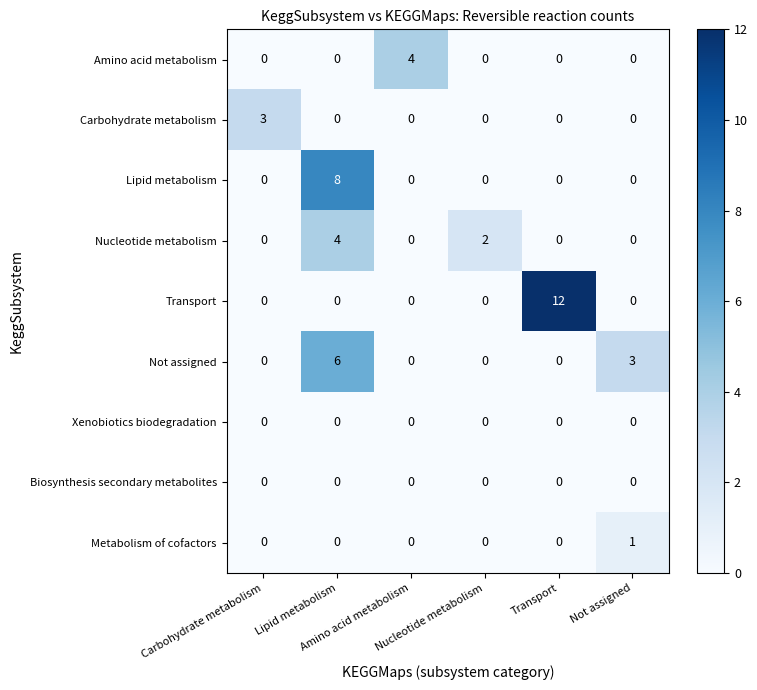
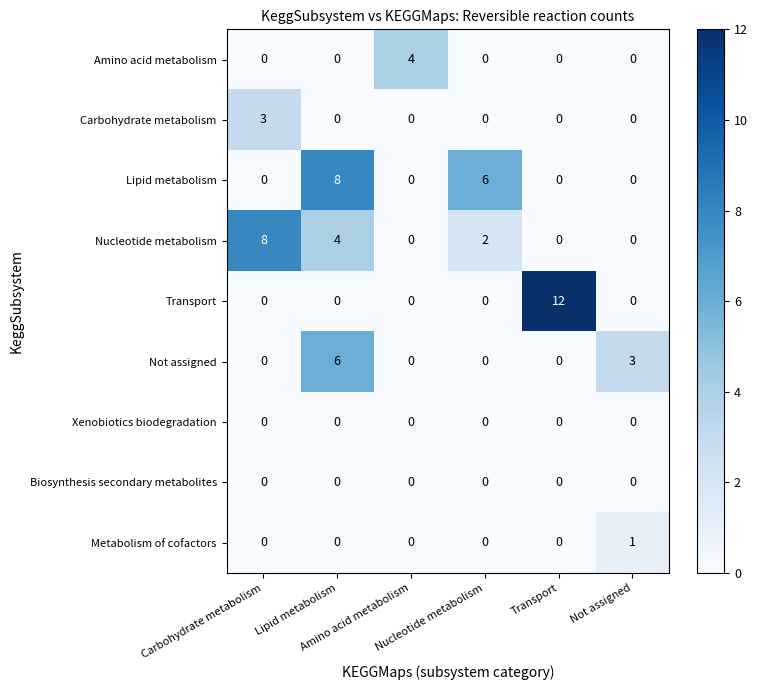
Lipid metabolism, Nucleotide metabolism: 0 -> 6
Nucleotide metabolism, Carbohydrate metabolism: 0 -> 8
